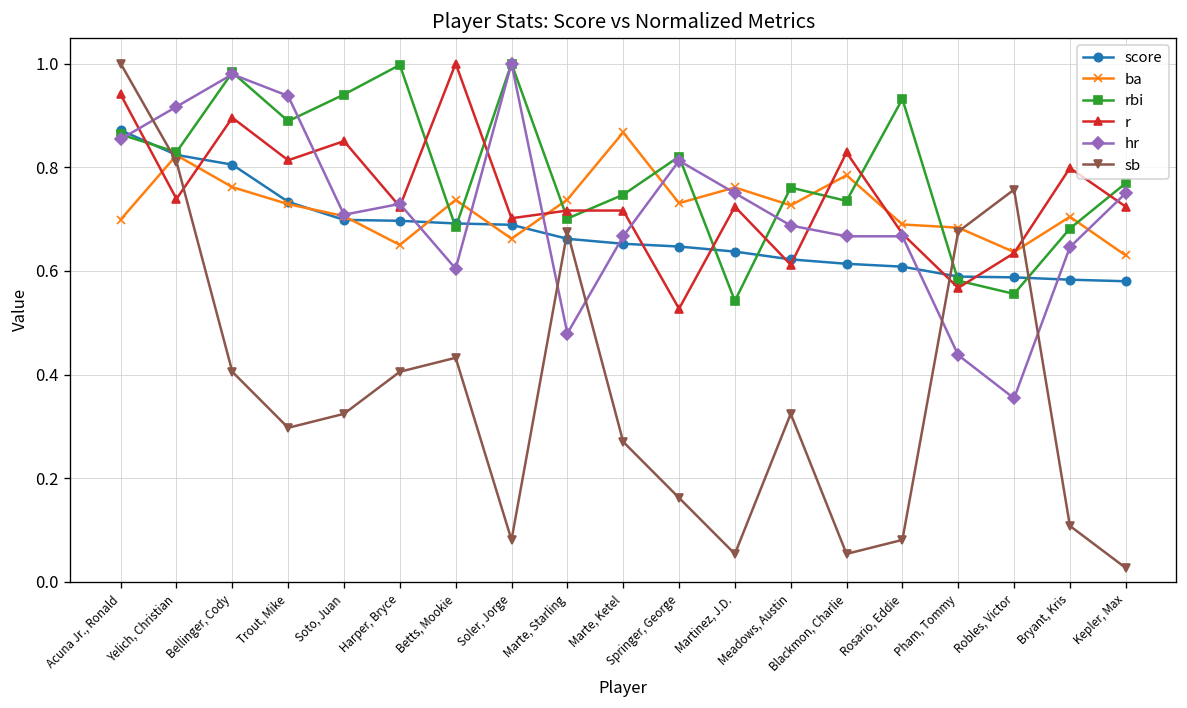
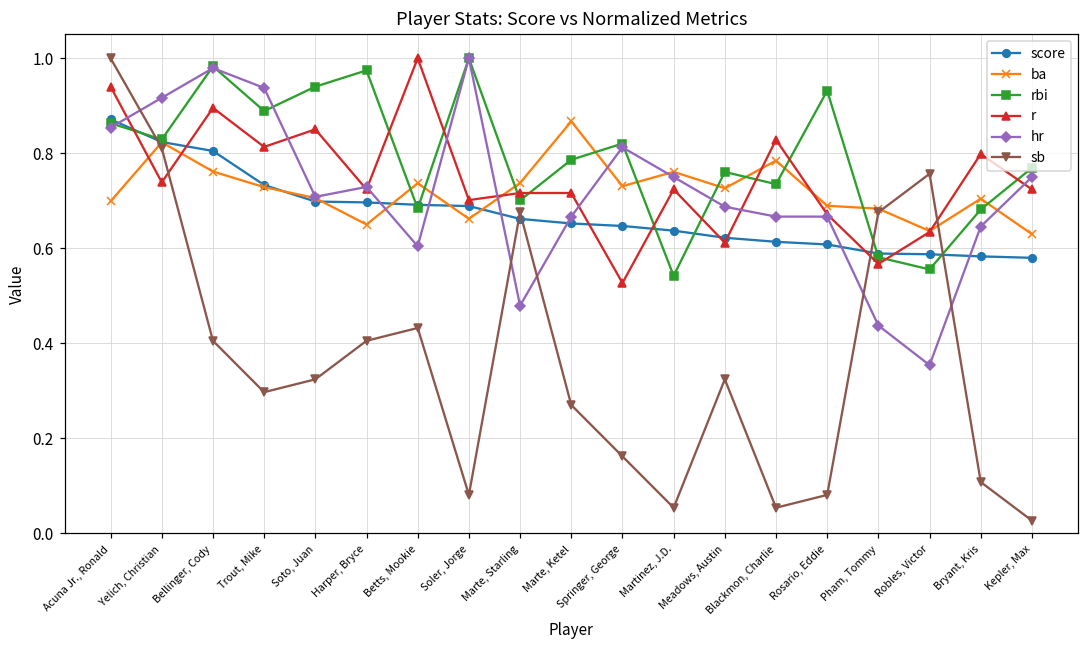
rbi, Harper, Bryce: 1.00 -> 0.97
rbi, Marte, Ketel: 0.75 -> 0.79
